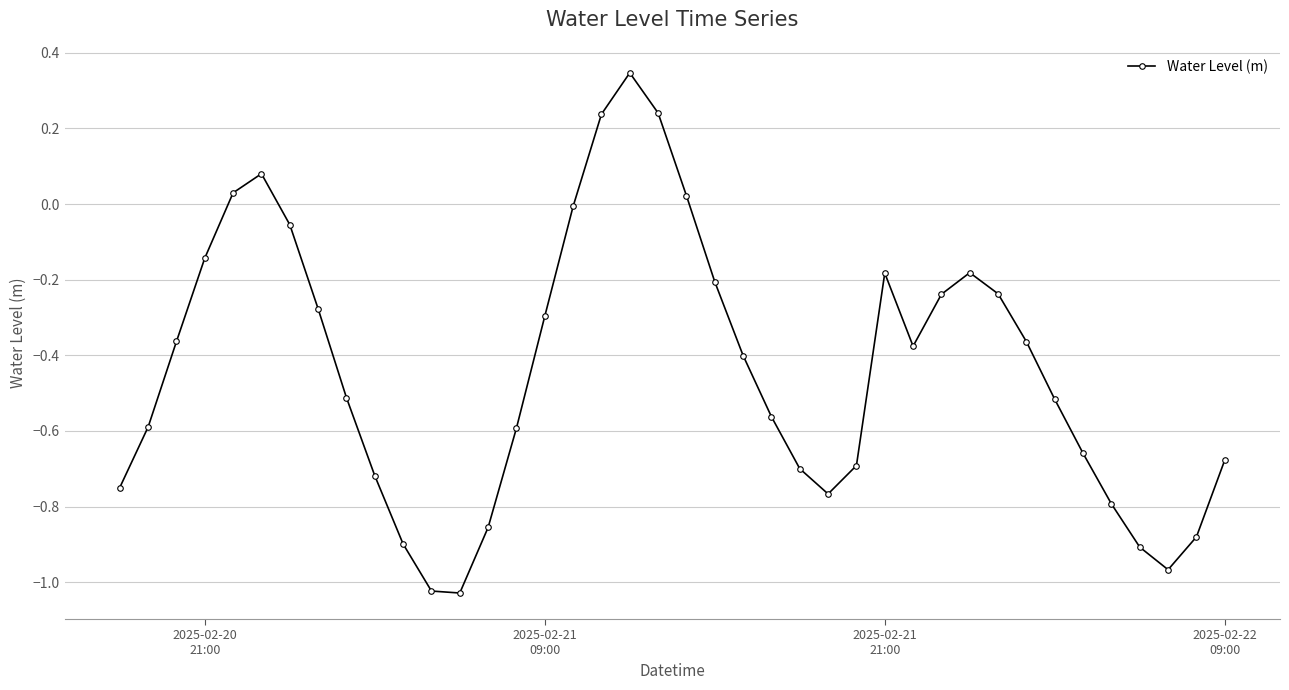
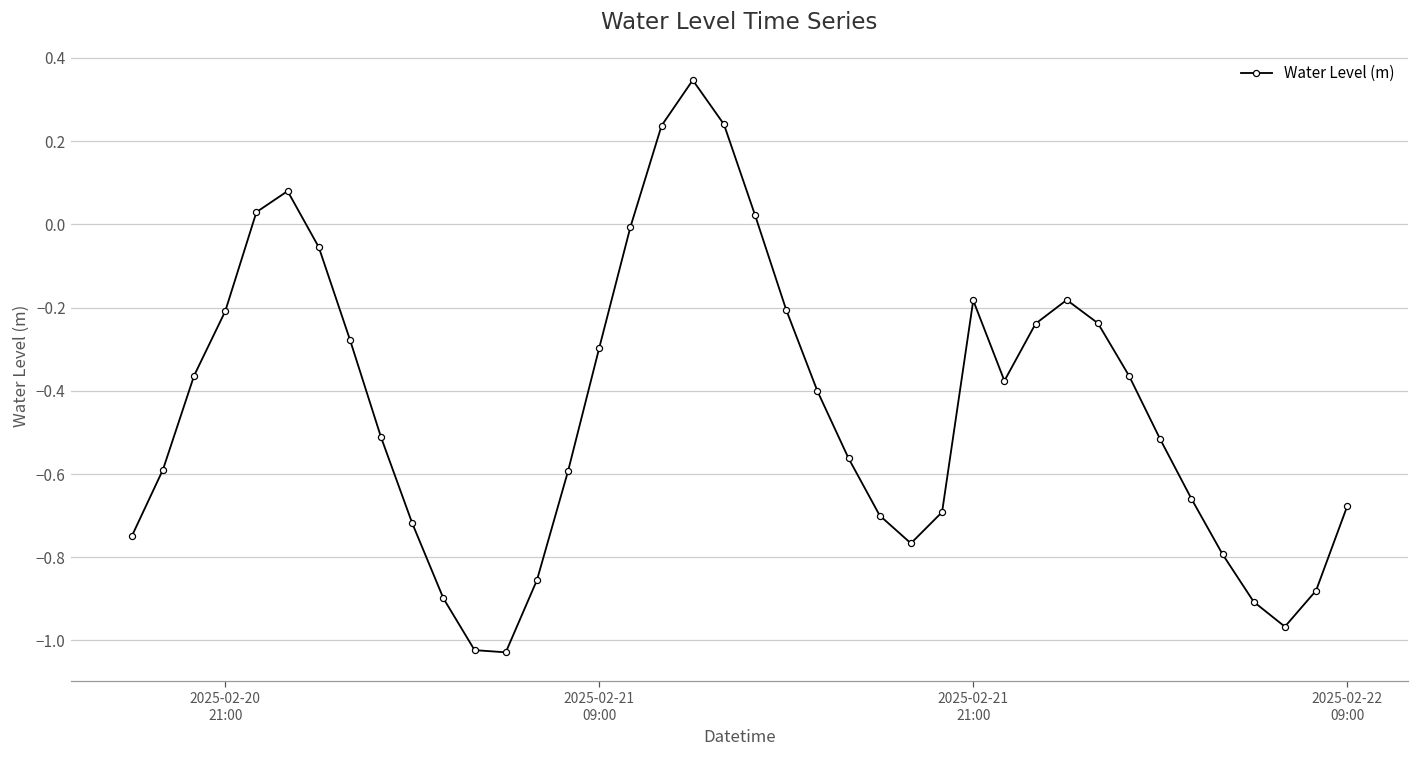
2025-02-20 21:00: -0.14 -> -0.21
